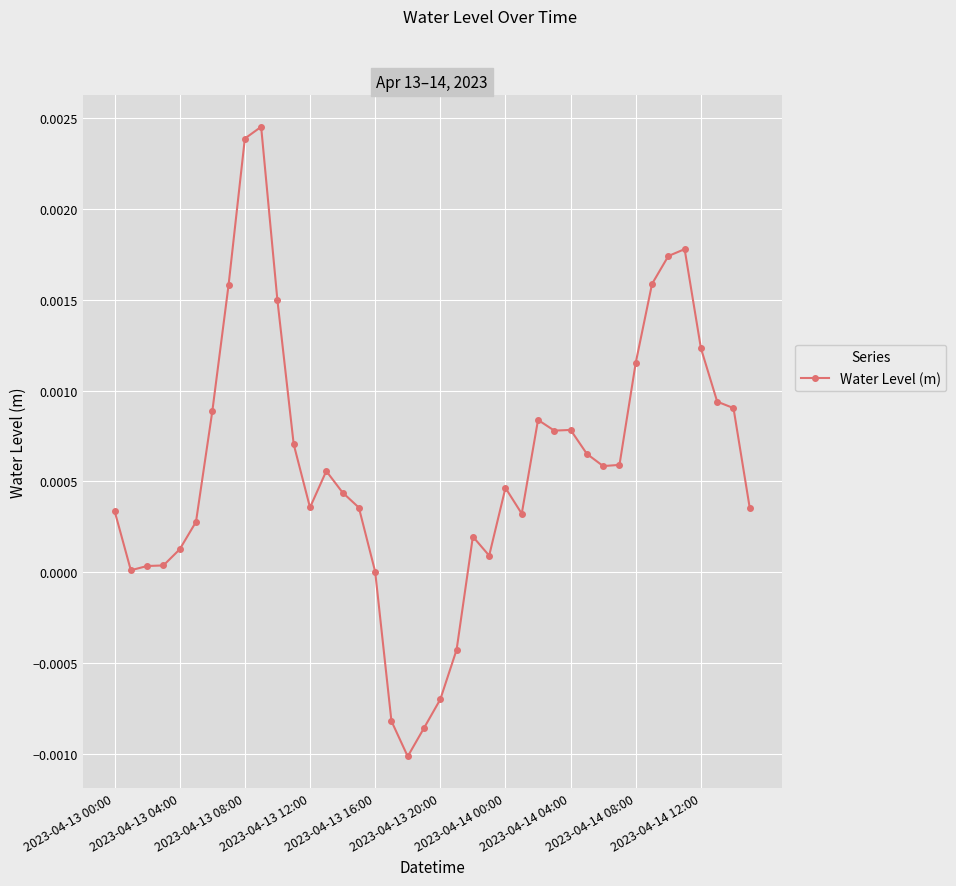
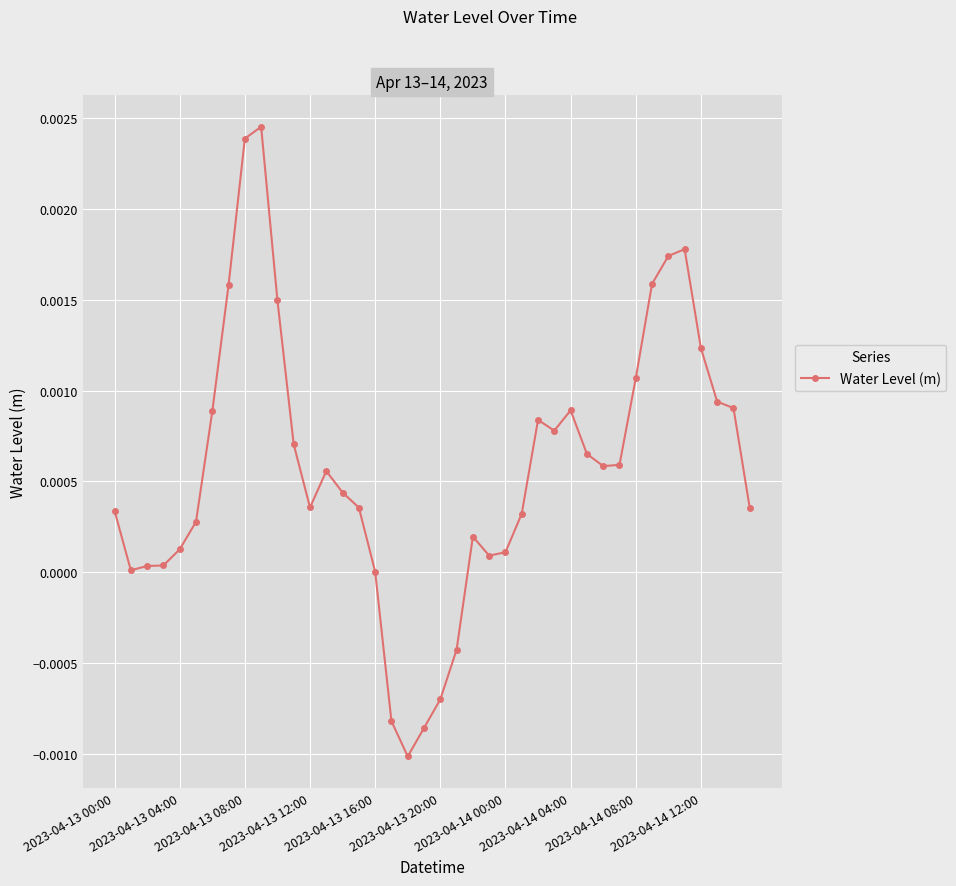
2023-04-14 00:00: 0.00046 -> 0.00011
2023-04-14 04:00: 0.00078 -> 0.00089
2023-04-14 08:00: 0.00115 -> 0.00107
